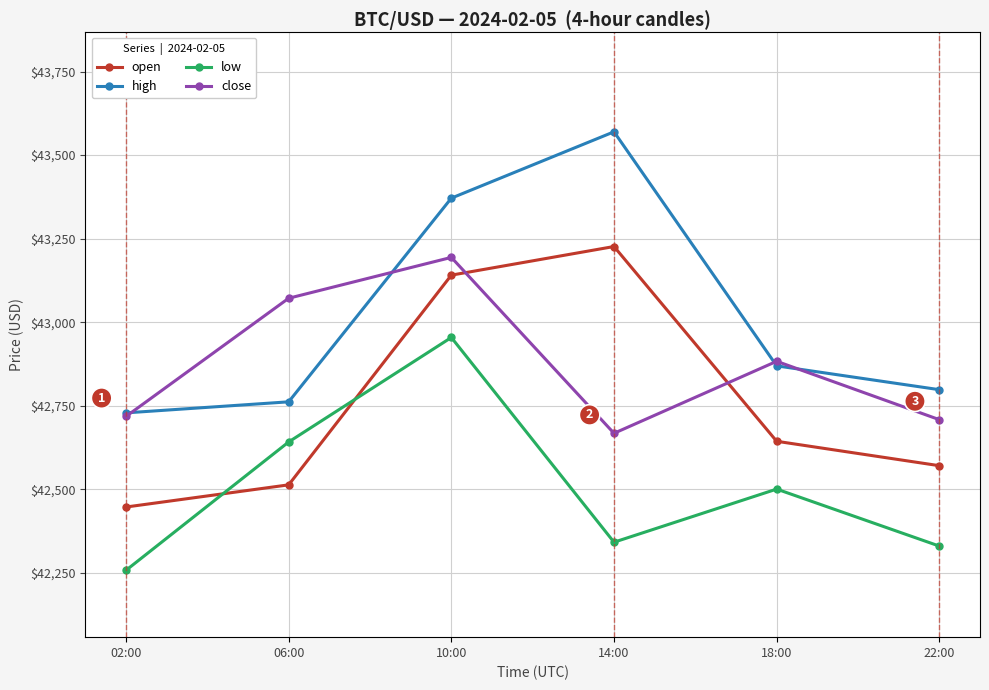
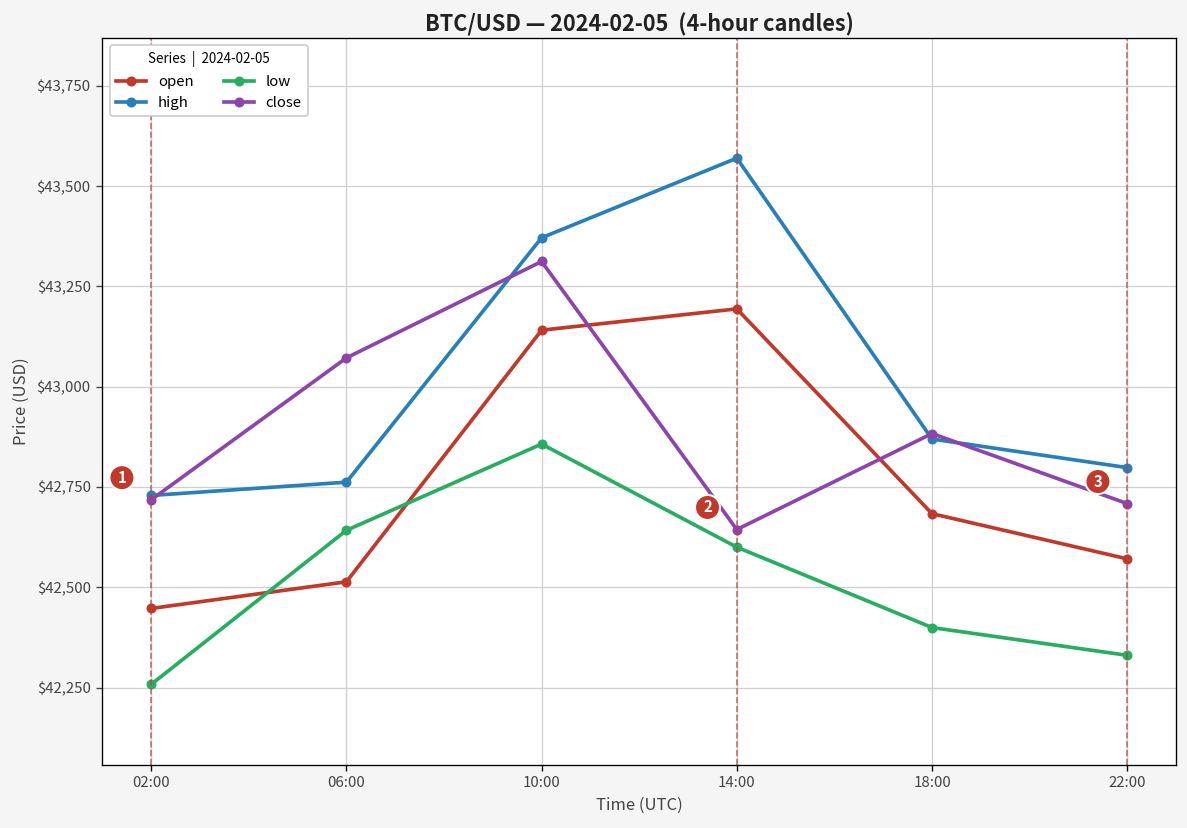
low, 10:00: $42,950 -> $42,860
close, 10:00: $43,190 -> $43,310
open, 14:00: $43,230 -> $43,190
low, 14:00: $42,340 -> $42,600
close, 14:00: $42,670 -> $42,640
open, 18:00: $42,640 -> $42,680
low, 18:00: $42,500 -> $42,400
